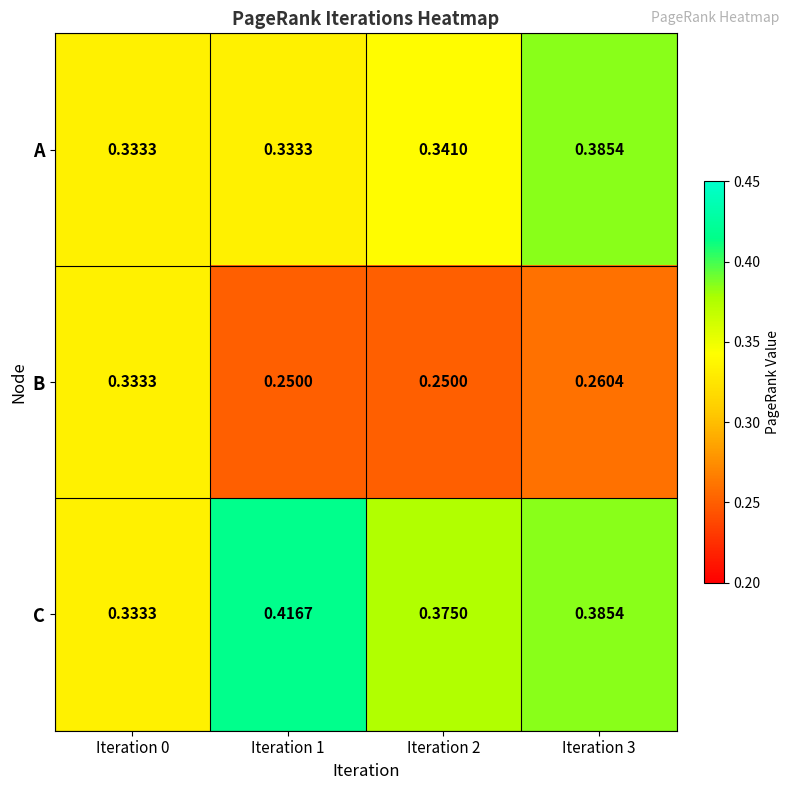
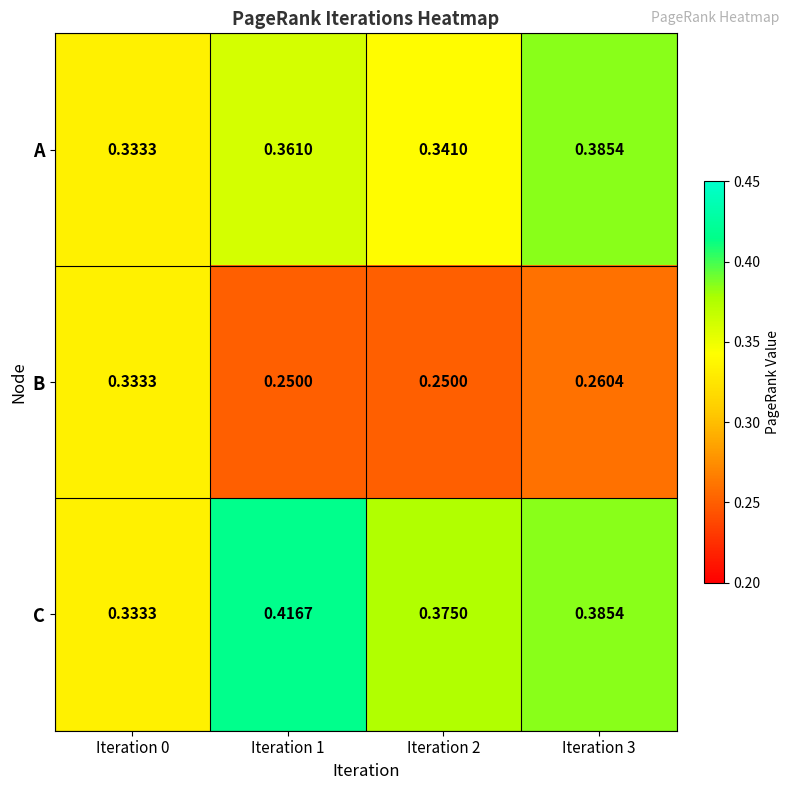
A, Iteration 1: 0.3333 -> 0.3610
